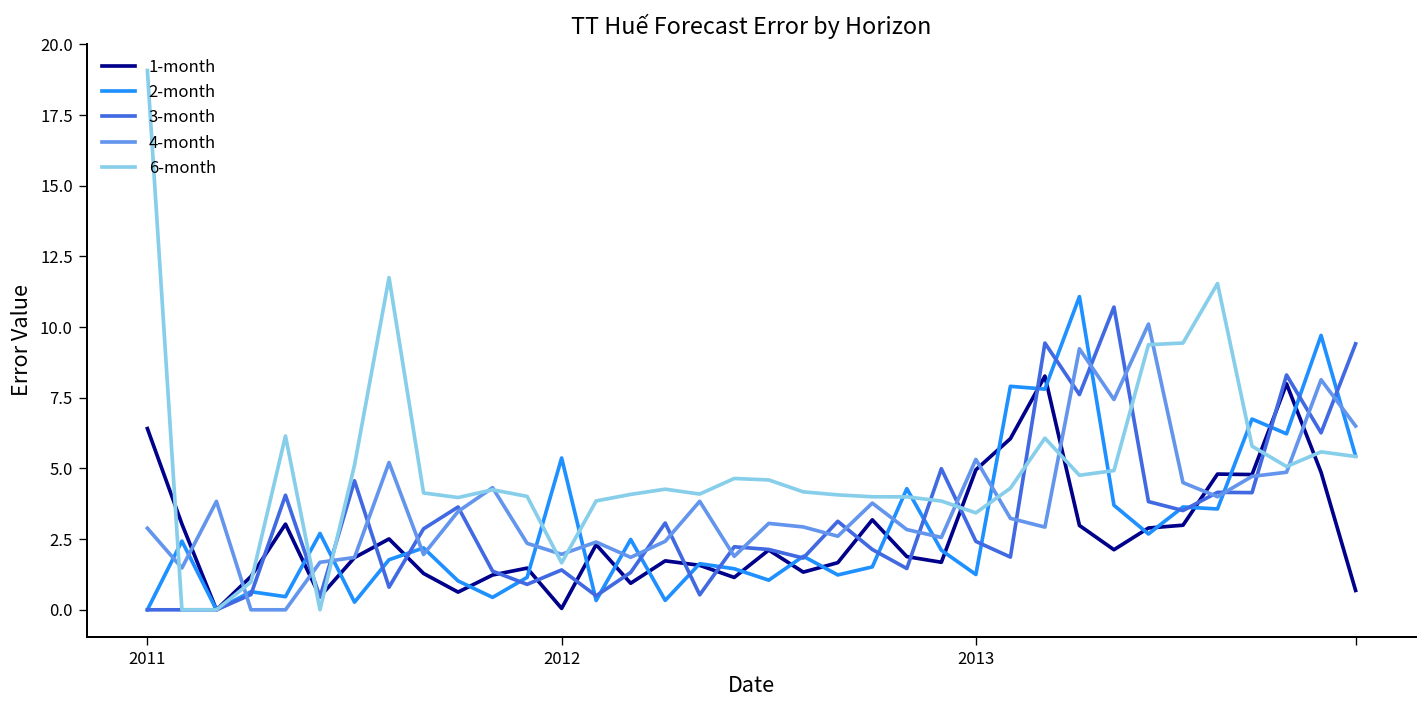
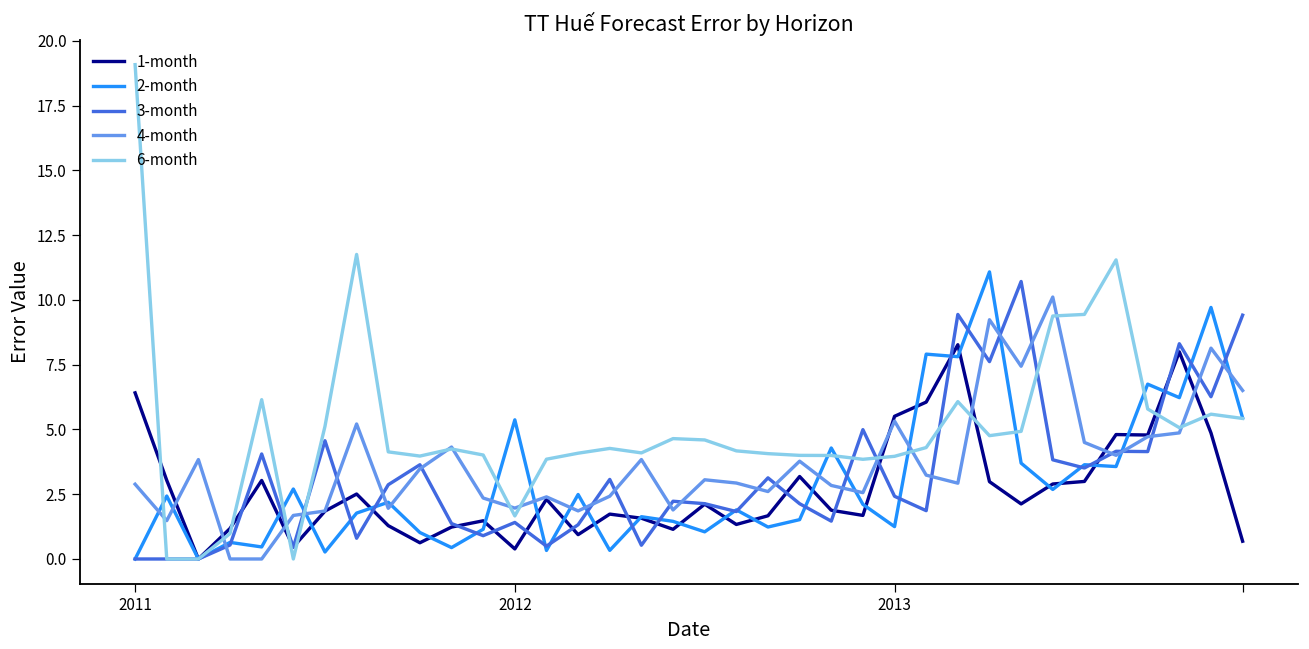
1-month, 2012: 0.0 -> 0.4
1-month, 2013: 5.0 -> 5.5
6-month, 2013: 3.4 -> 4.0
